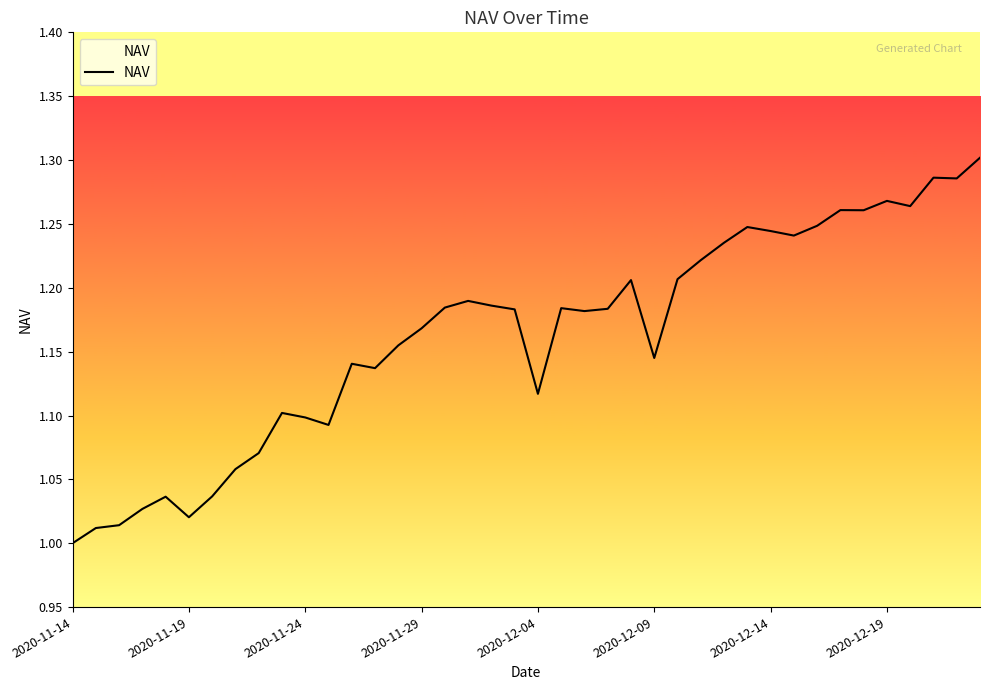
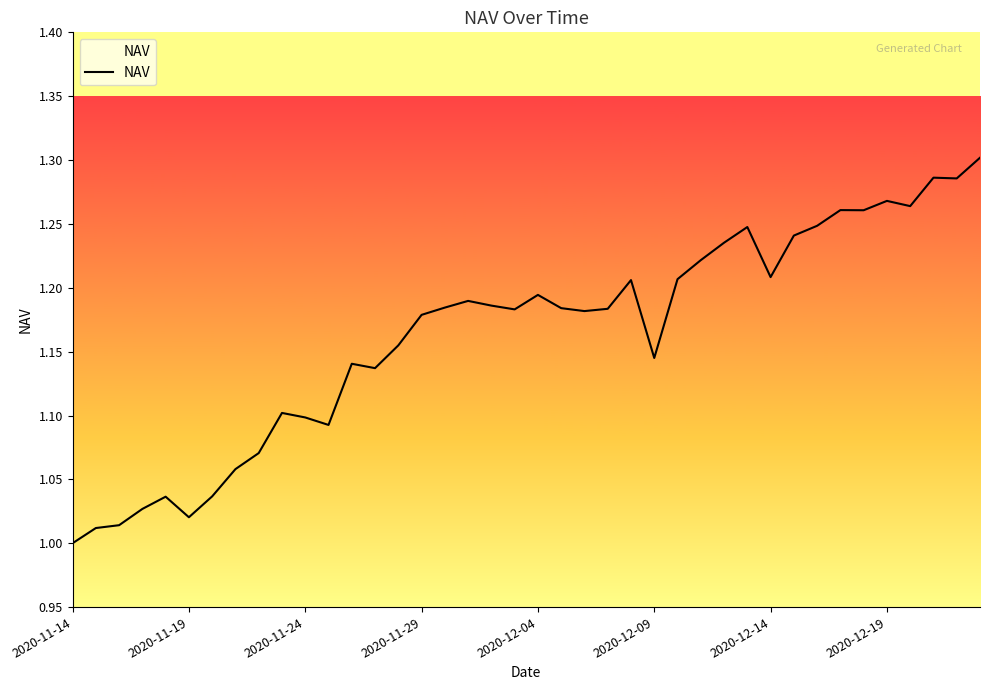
2020-11-29: 1.168 -> 1.179
2020-12-04: 1.117 -> 1.194
2020-12-14: 1.244 -> 1.208
